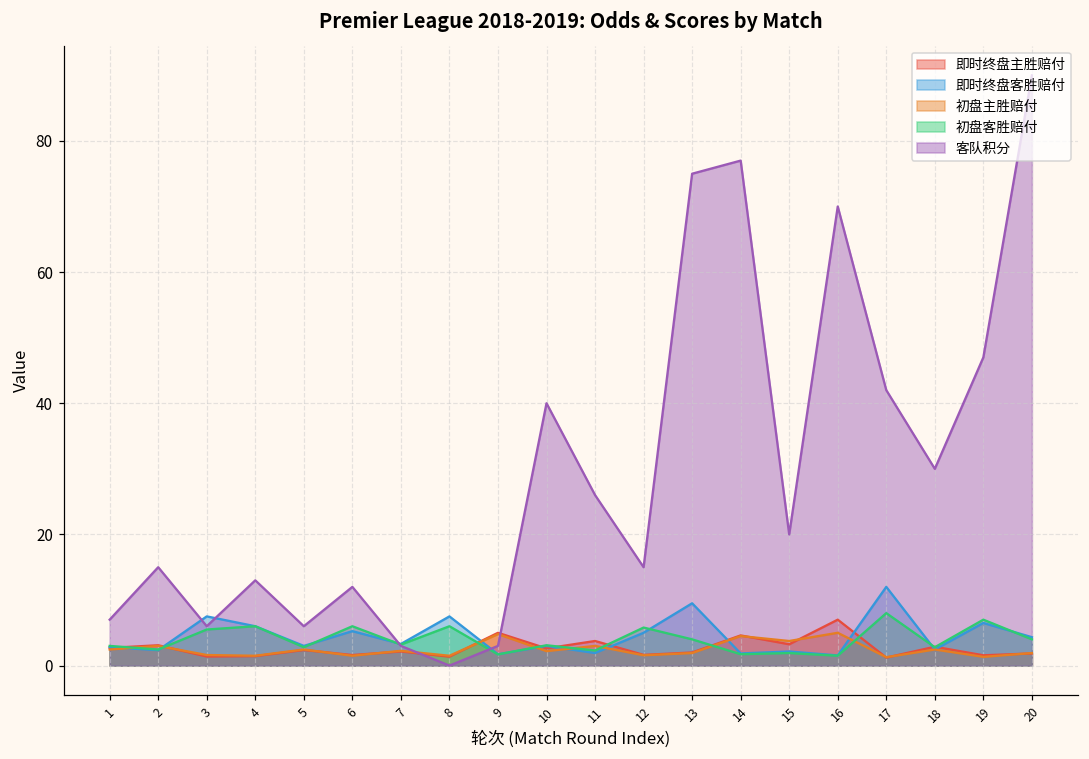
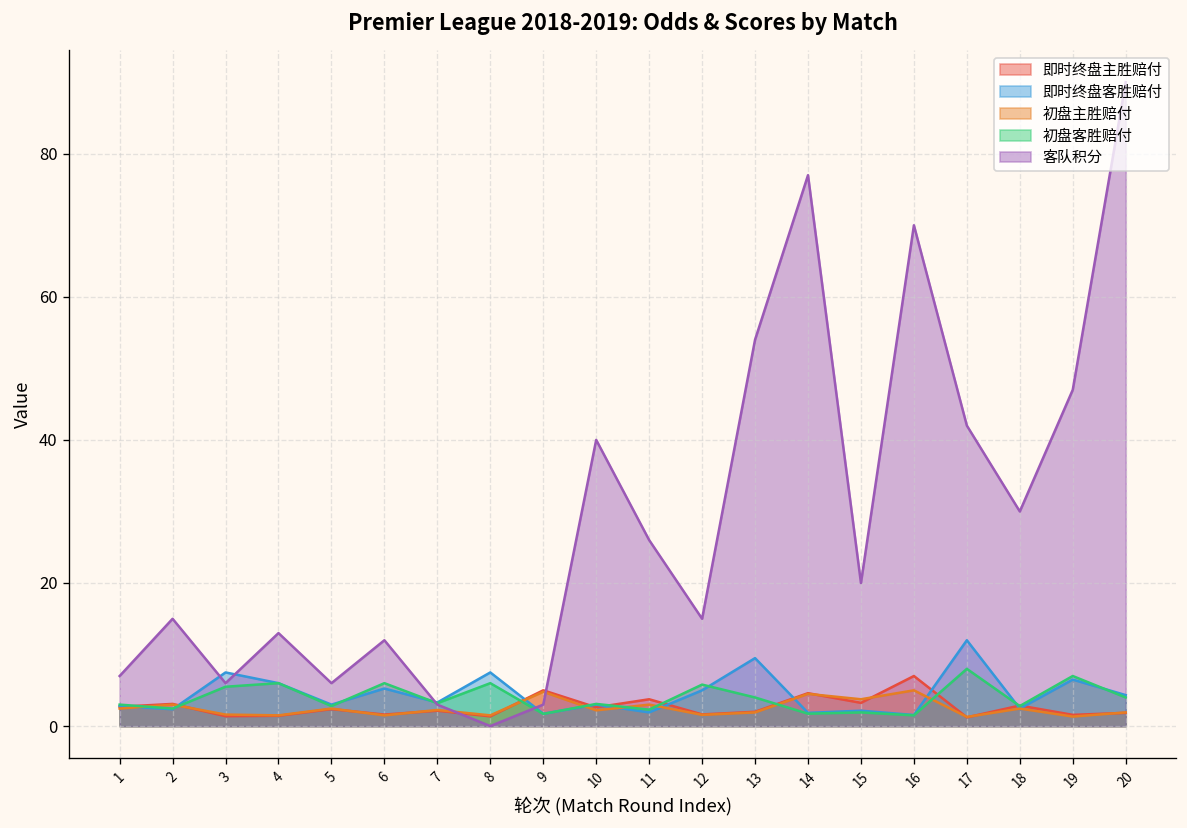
客队积分, 13: 75 -> 54
